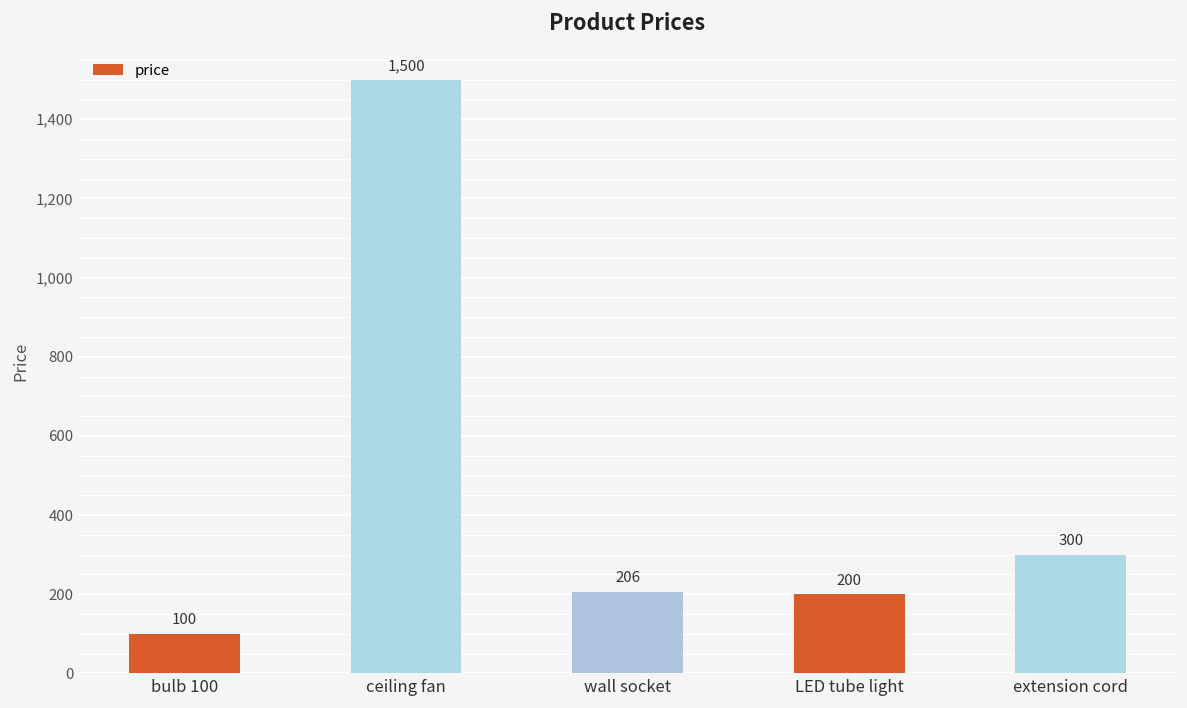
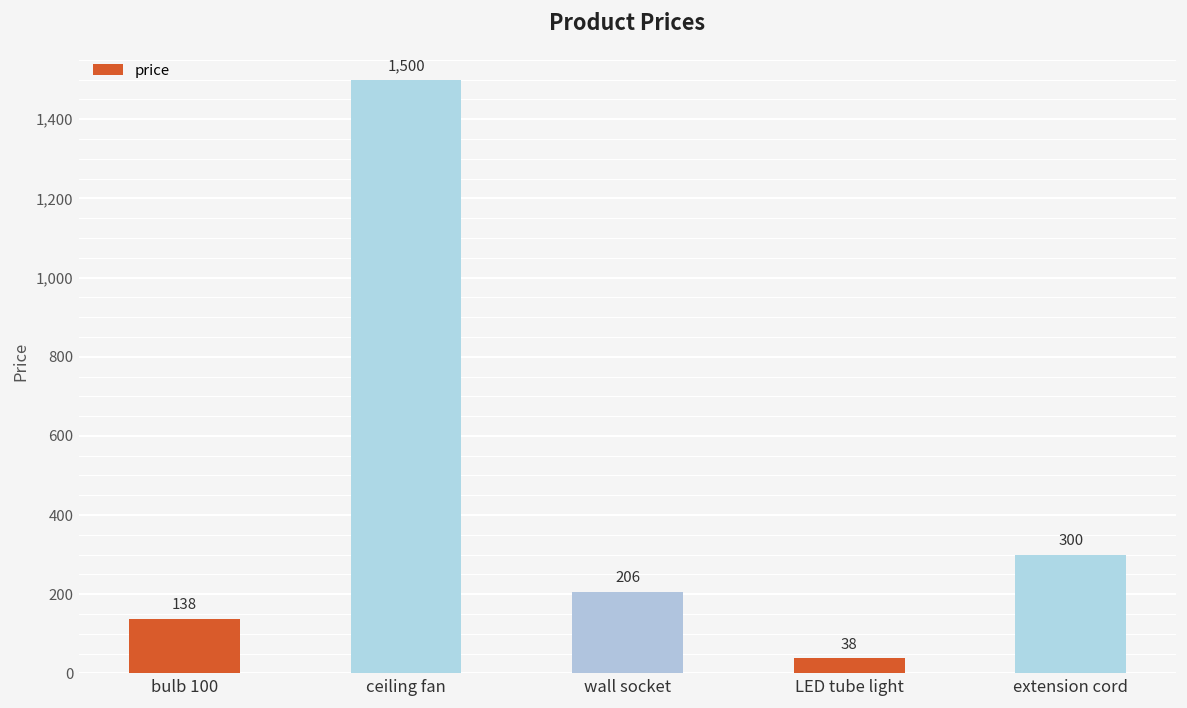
bulb 100: 100 -> 138
LED tube light: 200 -> 38
